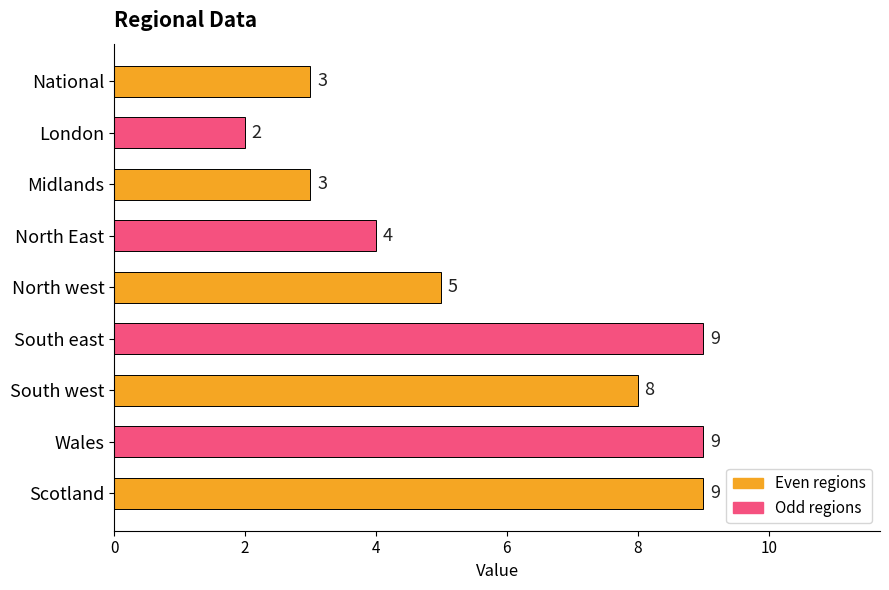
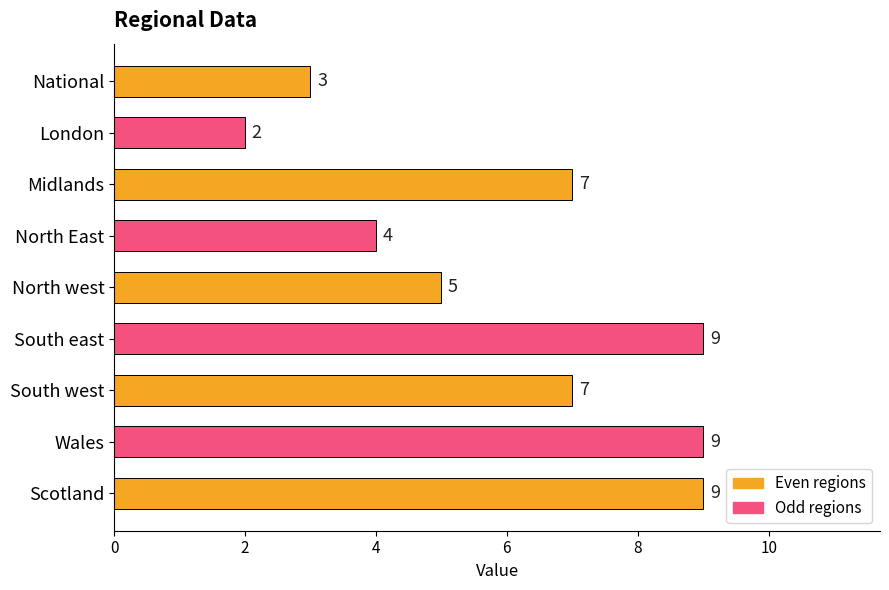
Midlands: 3 -> 7
South west: 8 -> 7
